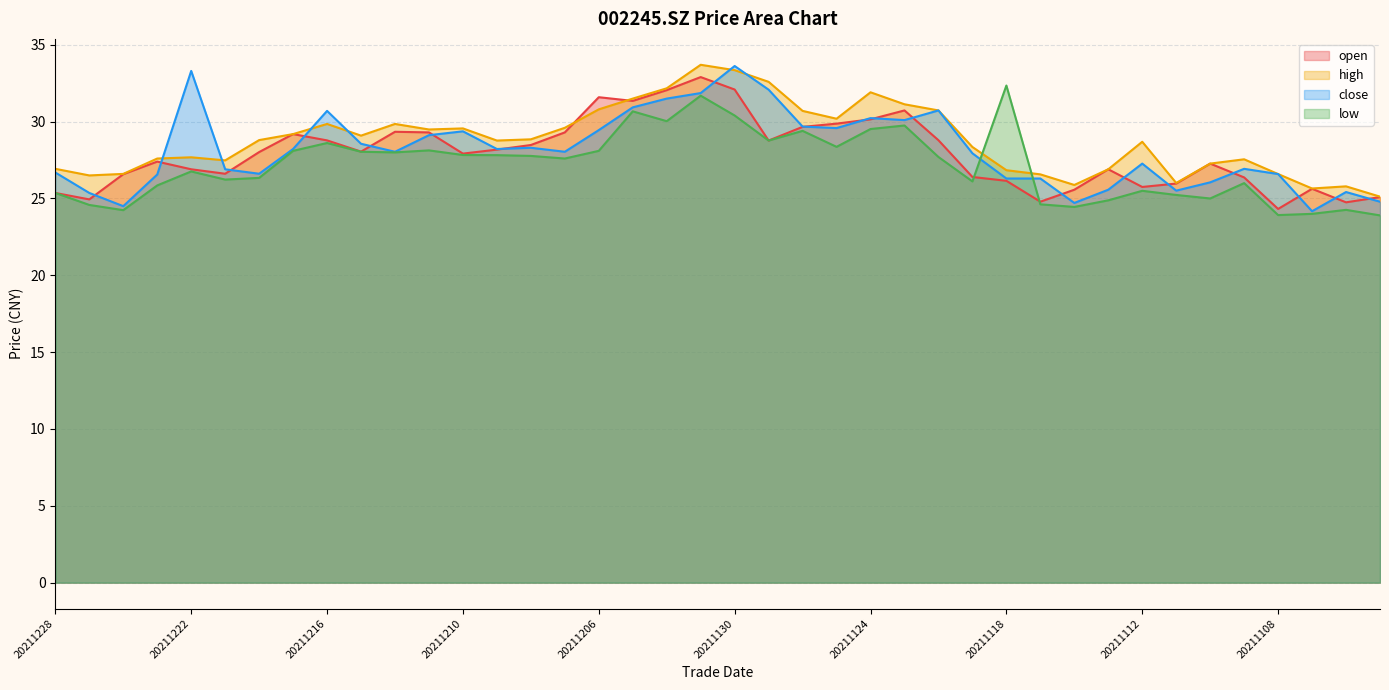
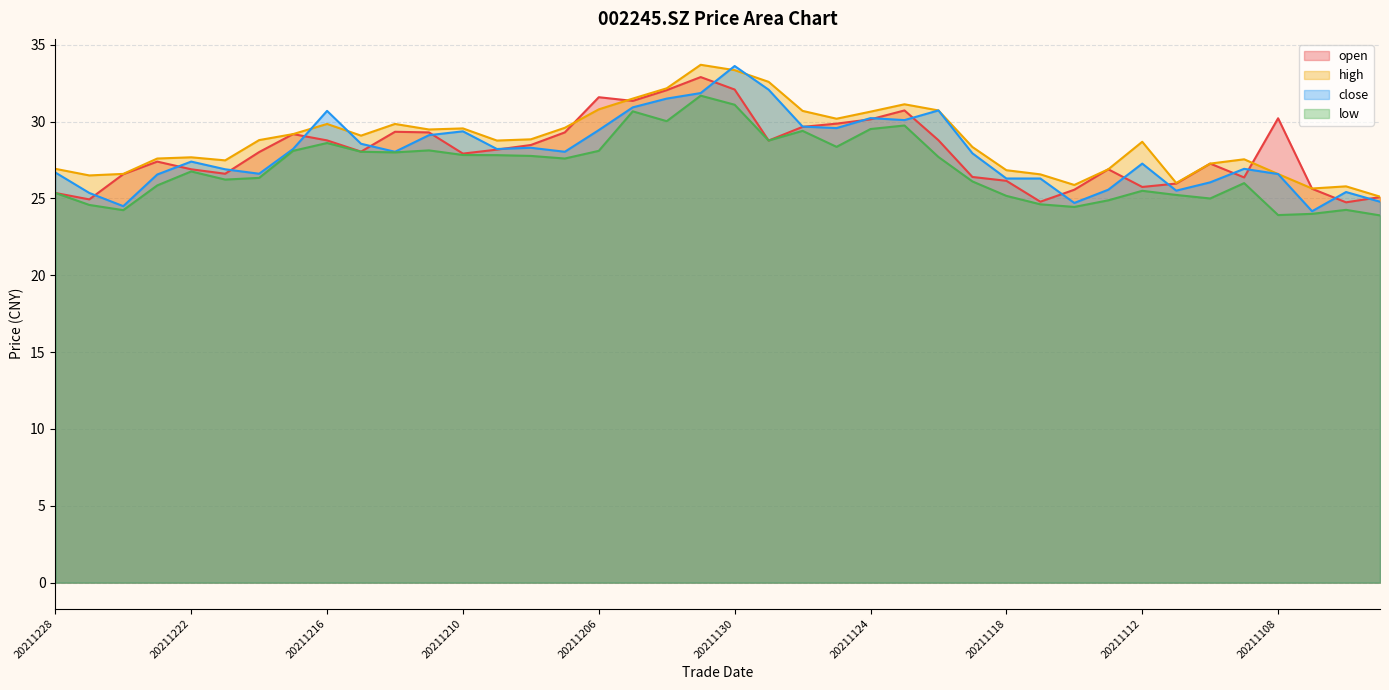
close, 20211222: 33.3 -> 27.4
low, 20211130: 30.4 -> 31.1
high, 20211124: 31.9 -> 30.7
low, 20211118: 32.4 -> 25.2
open, 20211108: 24.3 -> 30.2
